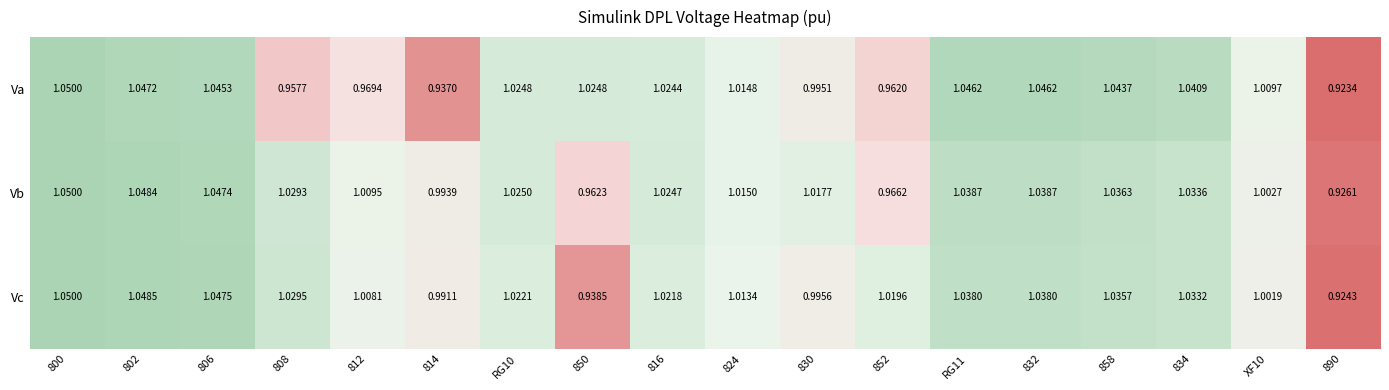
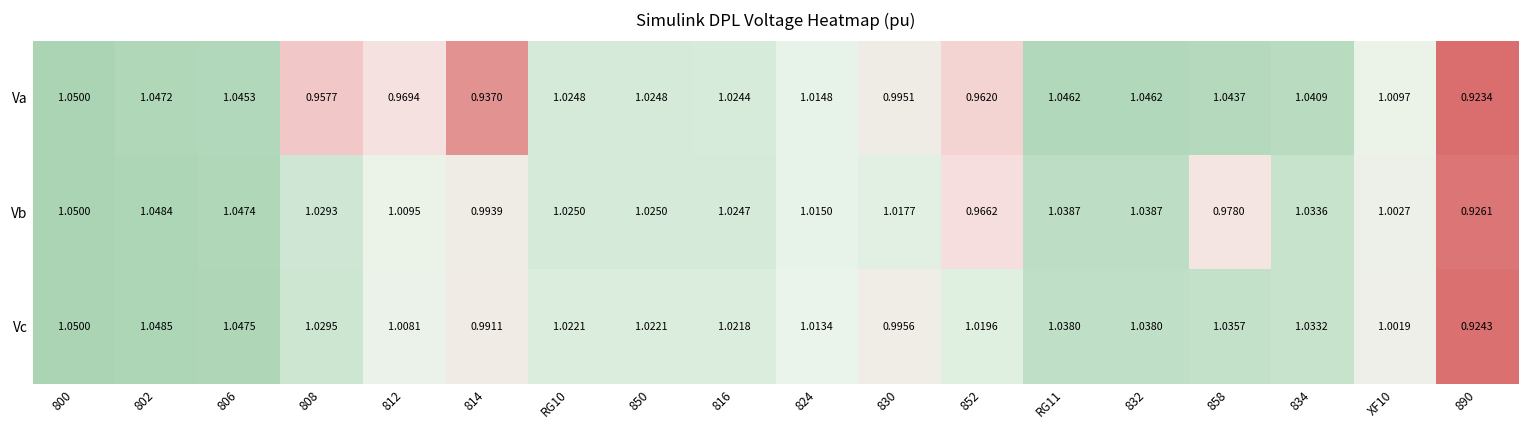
Vb, 850: 0.9623 -> 1.0250
Vb, 858: 1.0363 -> 0.9780
Vc, 850: 0.9385 -> 1.0221
